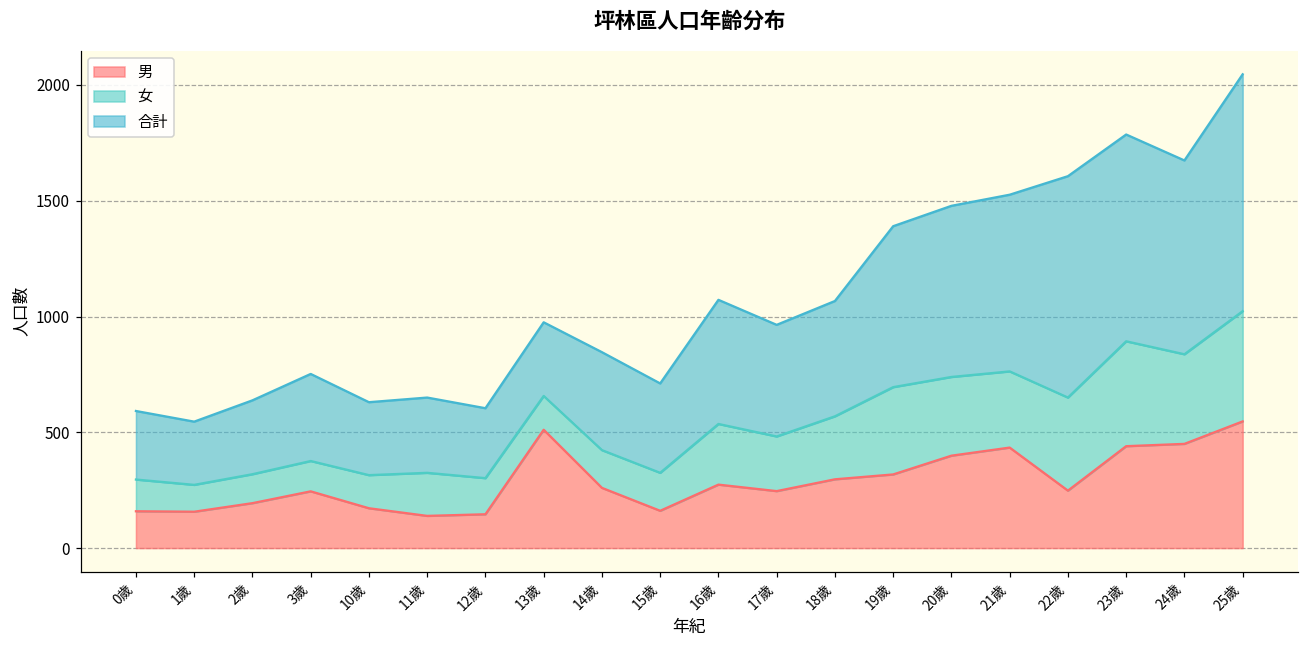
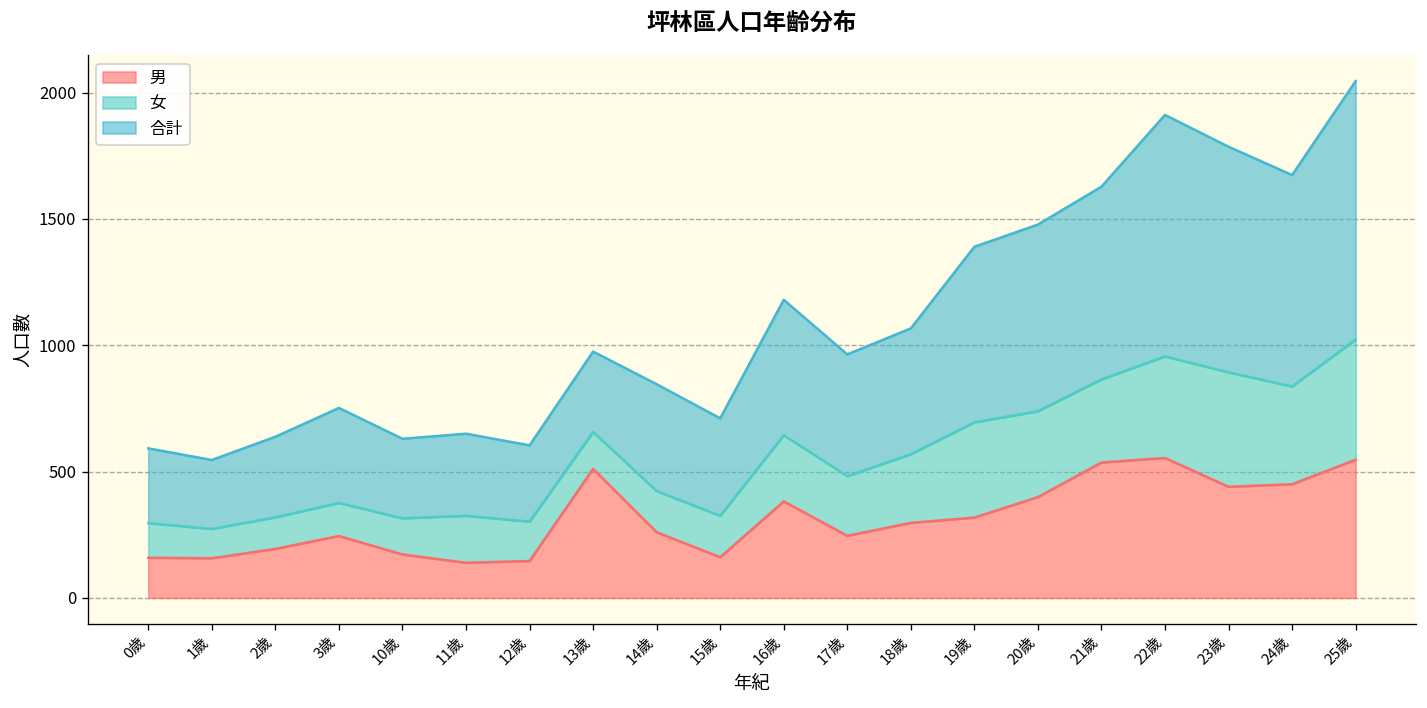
男, 16歲: 270 -> 380
男, 21歲: 430 -> 540
男, 22歲: 250 -> 550
